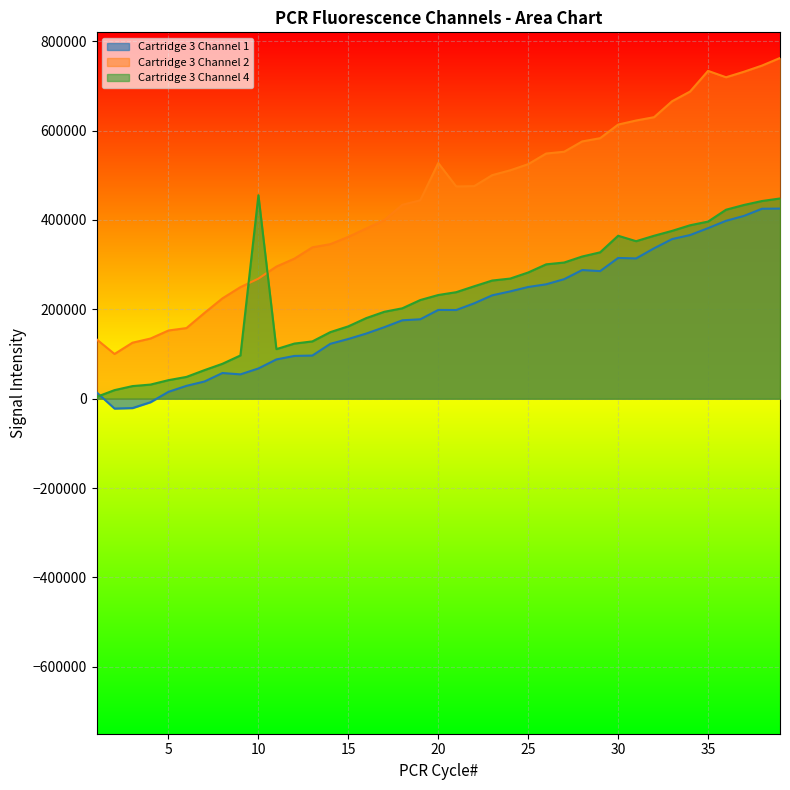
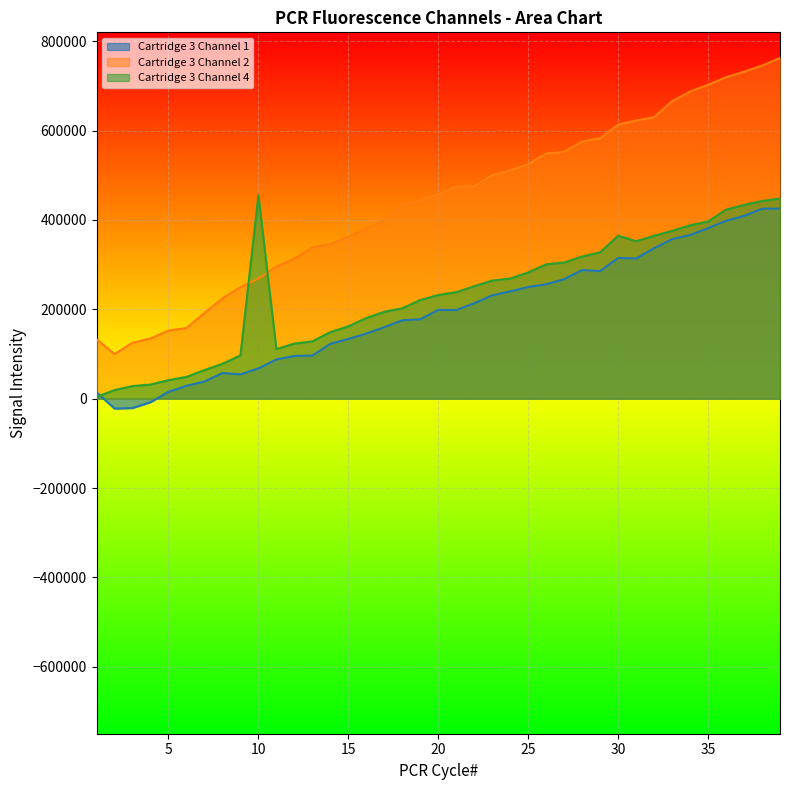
Cartridge 3 Channel 2, 20: 530000 -> 460000
Cartridge 3 Channel 2, 35: 730000 -> 700000
